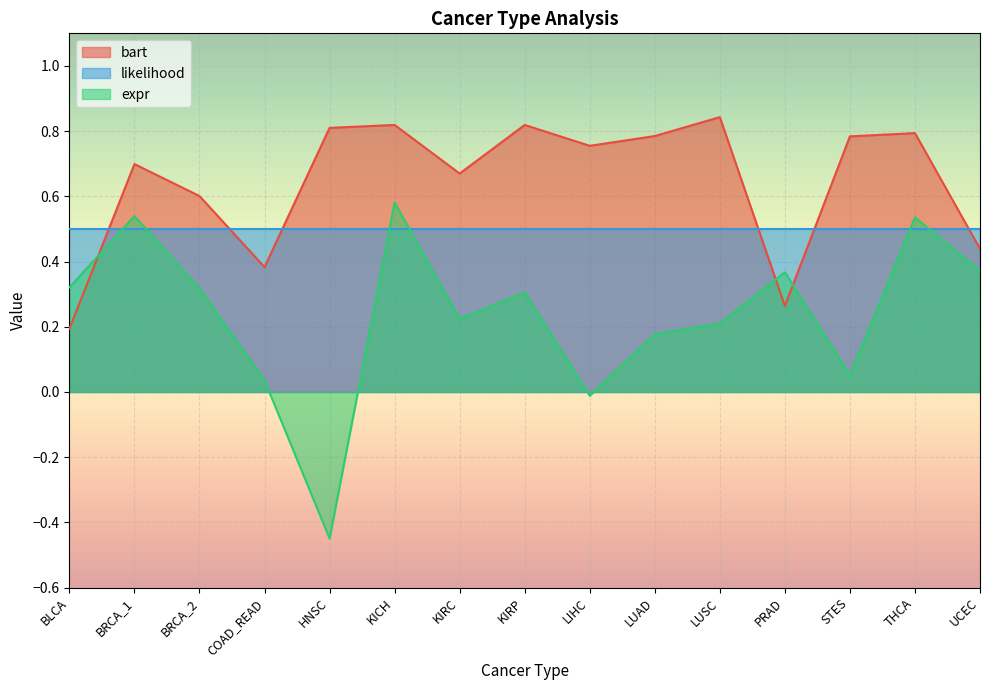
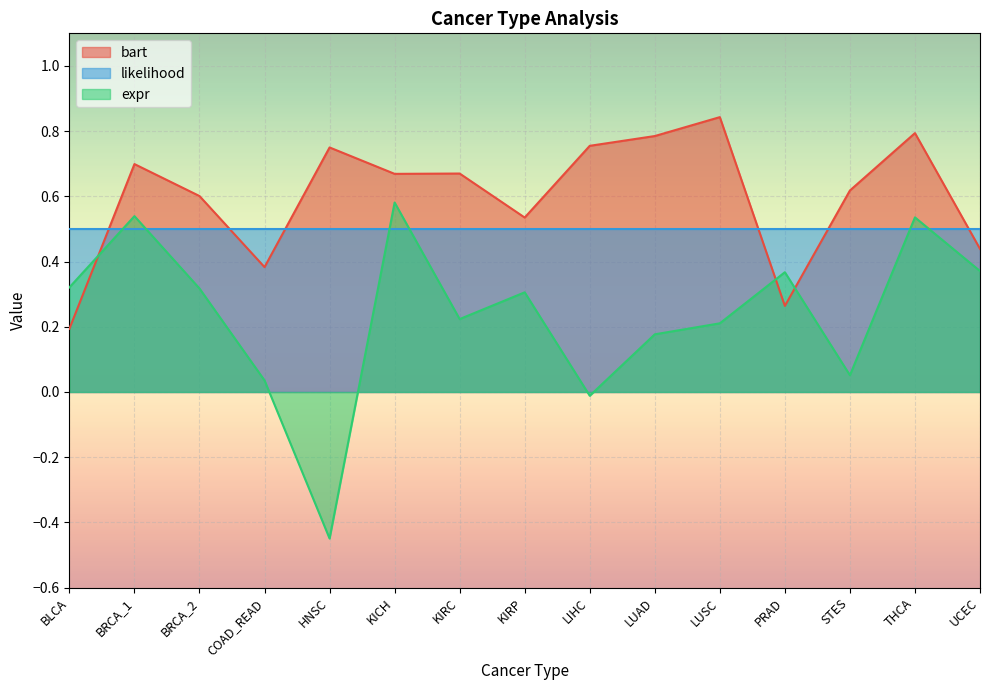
bart, HNSC: 0.81 -> 0.75
bart, KICH: 0.82 -> 0.67
bart, KIRP: 0.82 -> 0.54
bart, STES: 0.78 -> 0.62
